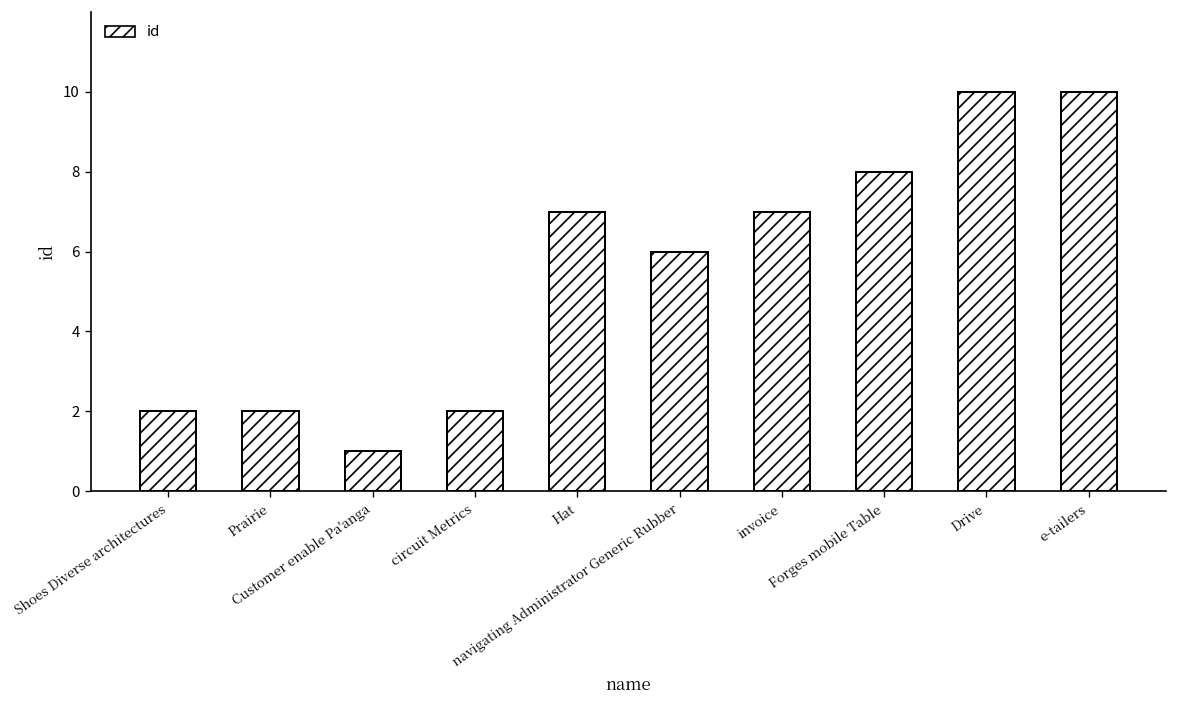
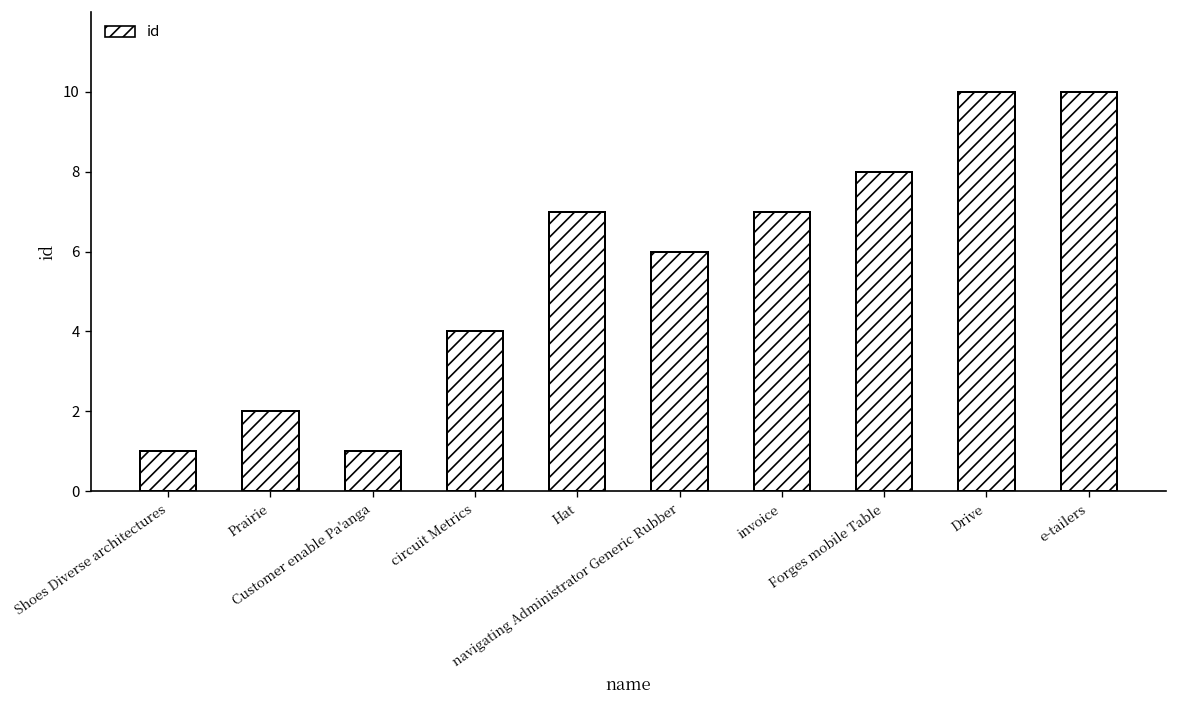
Shoes Diverse architectures: 2 -> 1
circuit Metrics: 2 -> 4
